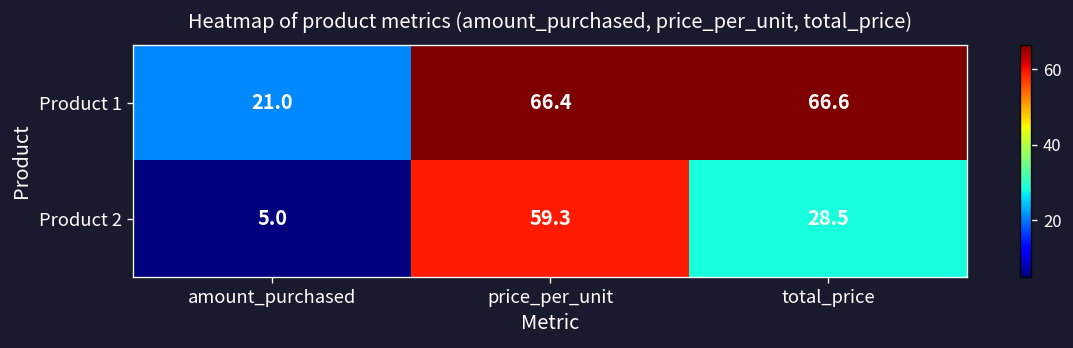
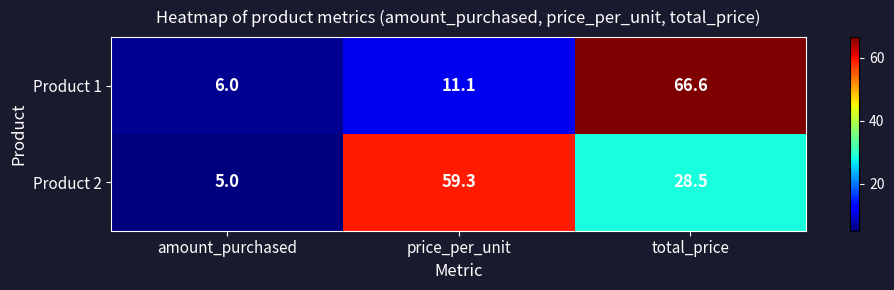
Product 1, amount_purchased: 21.0 -> 6.0
Product 1, price_per_unit: 66.4 -> 11.1
